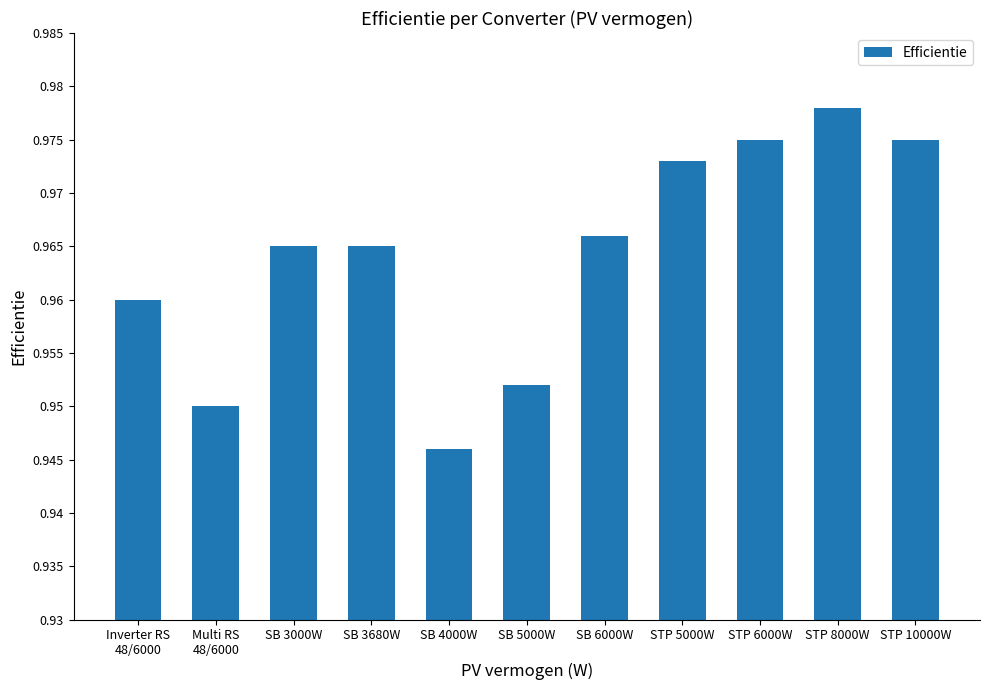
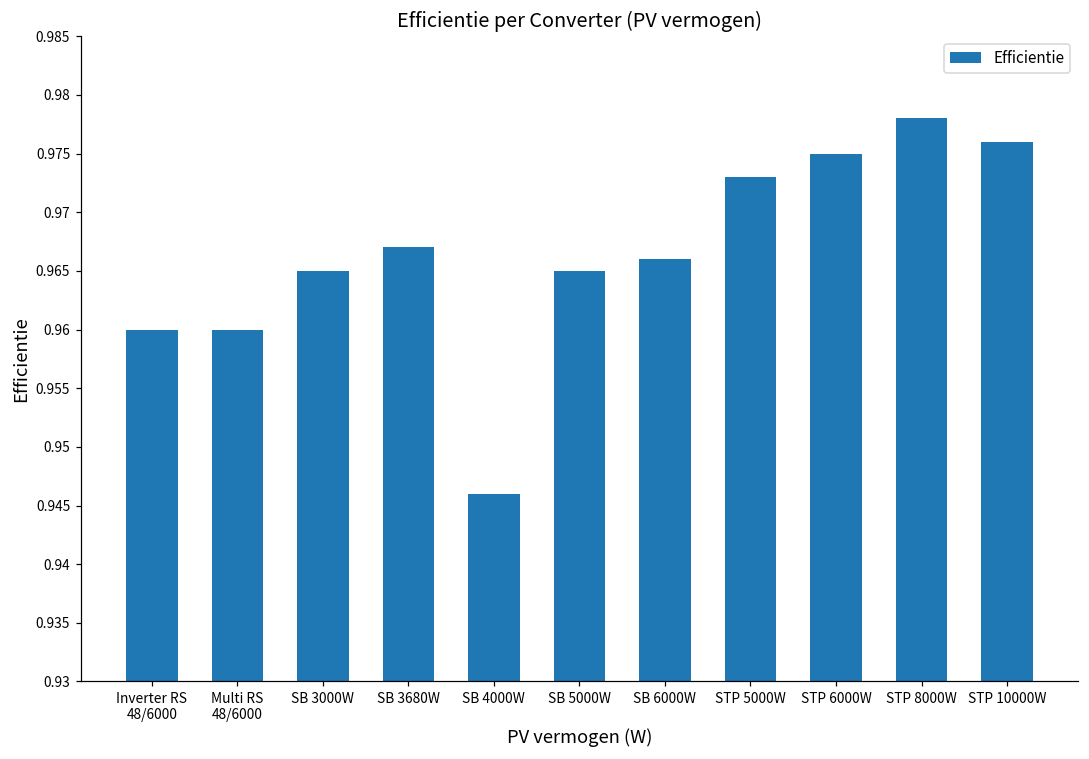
Multi RS 48/6000: 0.95 -> 0.96
SB 3680W: 0.965 -> 0.967
SB 5000W: 0.952 -> 0.965
STP 10000W: 0.975 -> 0.976
